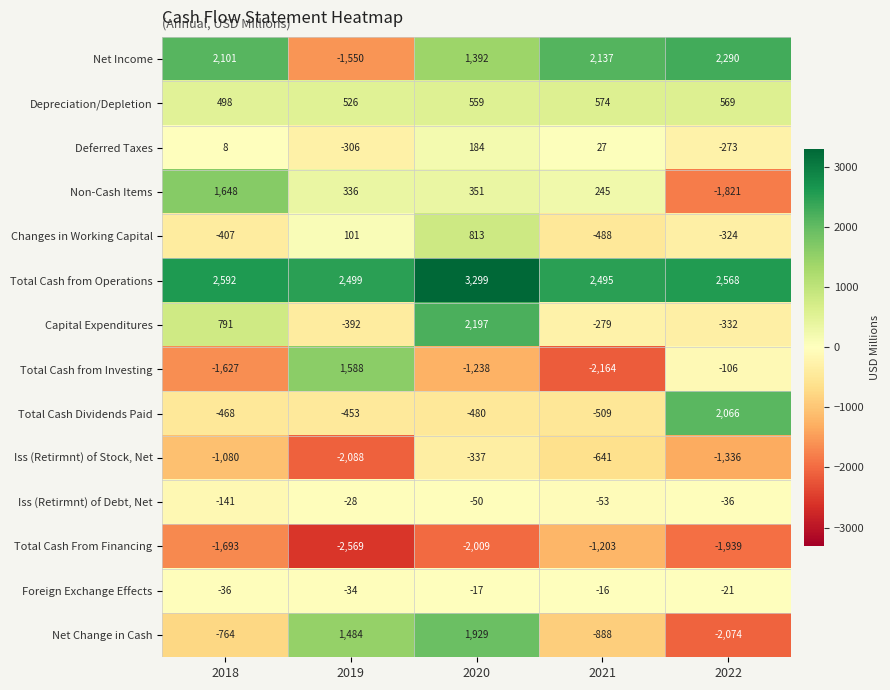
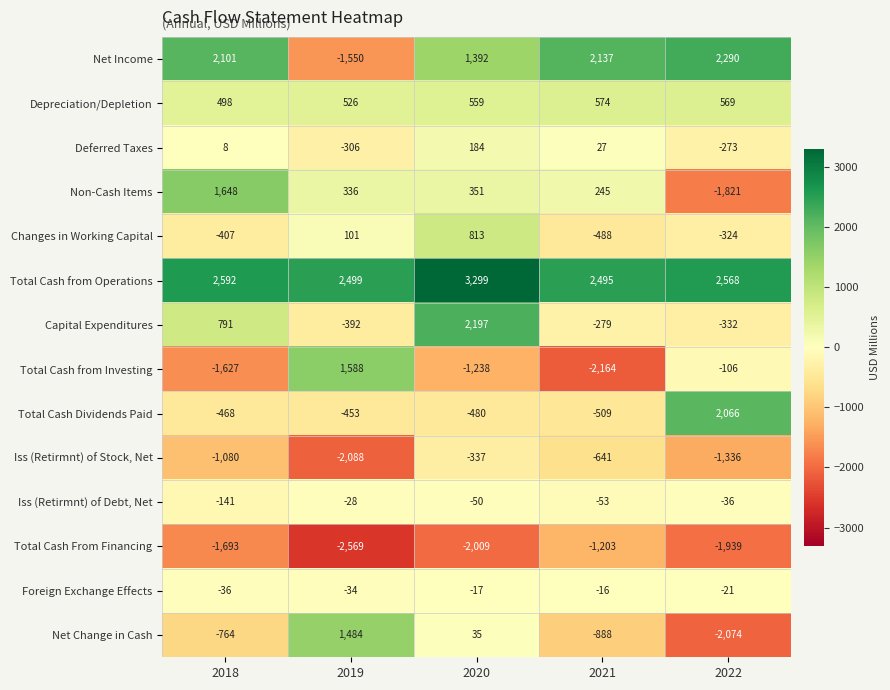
Net Change in Cash, 2020: 1,929 -> 35
